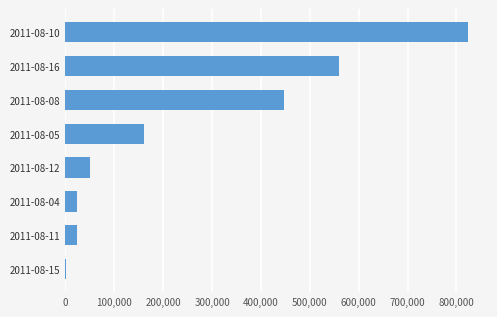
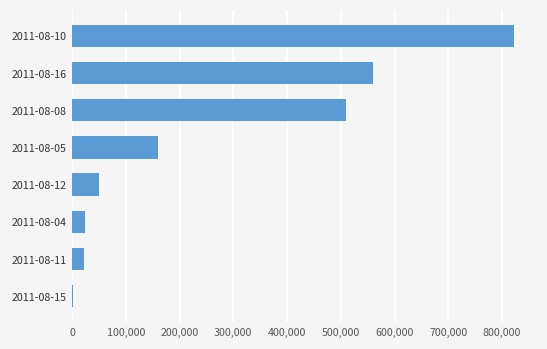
2011-08-08: 450,000 -> 510,000
